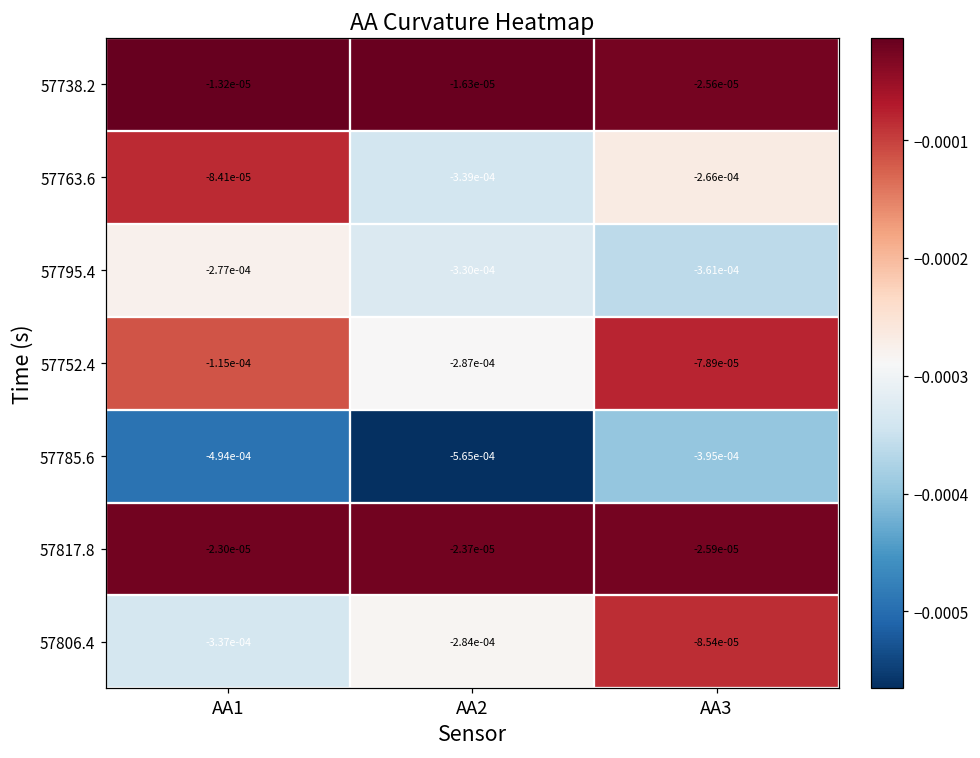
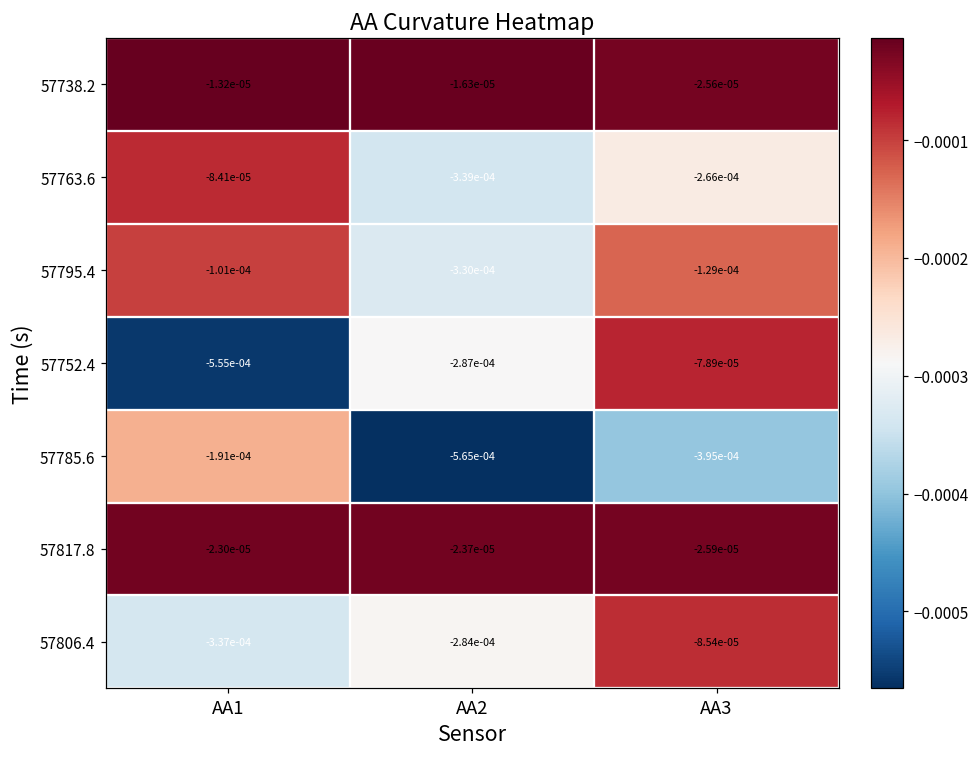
57795.4, AA1: -2.77e-04 -> -1.01e-04
57795.4, AA3: -3.61e-04 -> -1.29e-04
57752.4, AA1: -1.15e-04 -> -5.55e-04
57785.6, AA1: -4.94e-04 -> -1.91e-04
